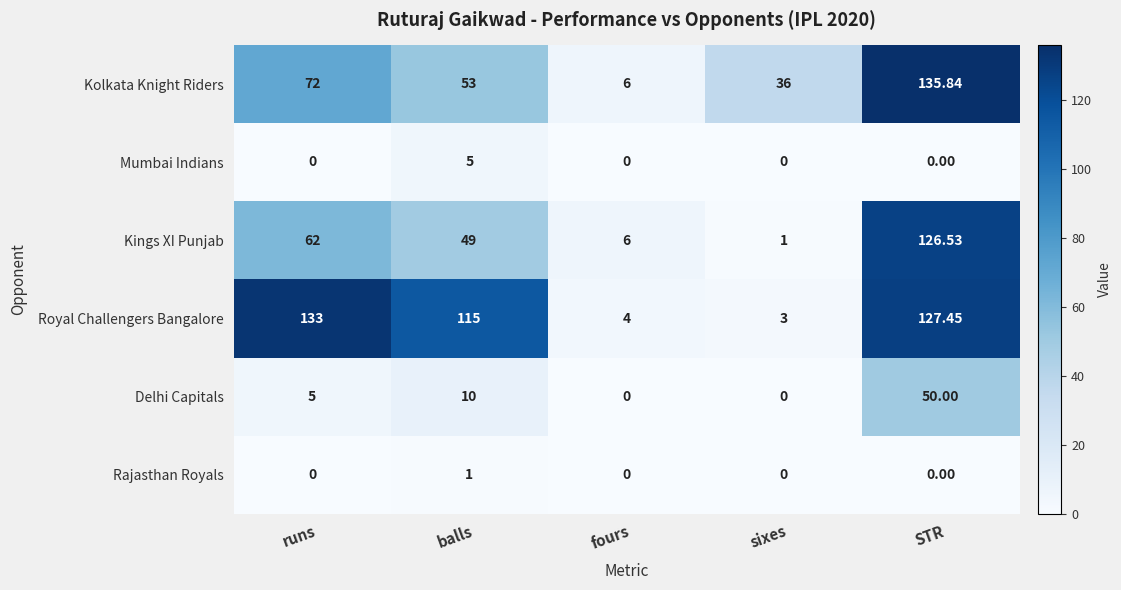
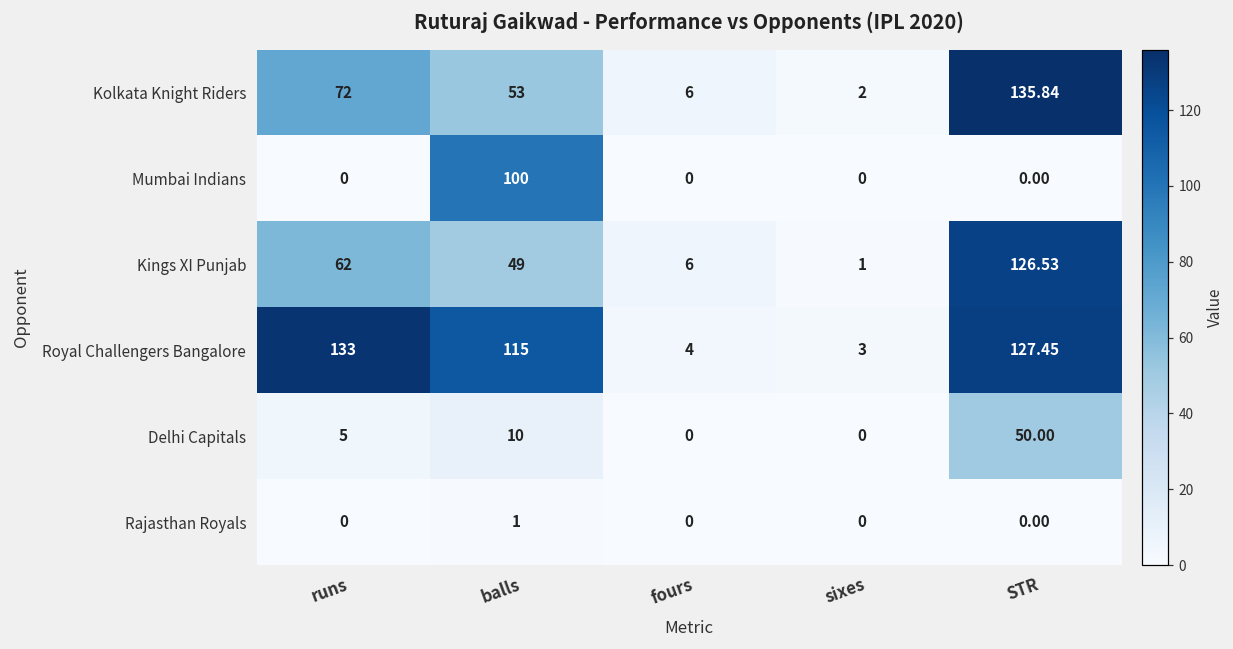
Kolkata Knight Riders, sixes: 36 -> 2
Mumbai Indians, balls: 5 -> 100
